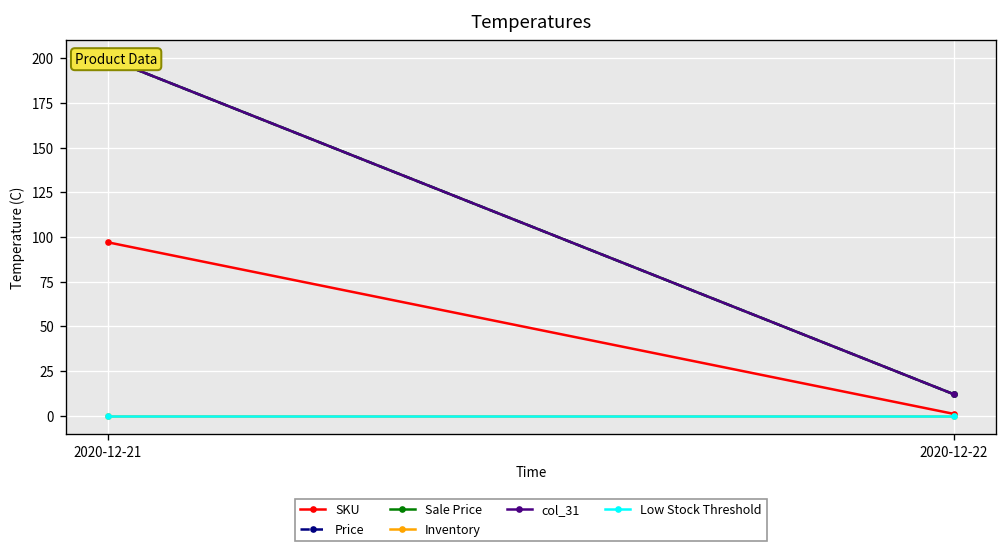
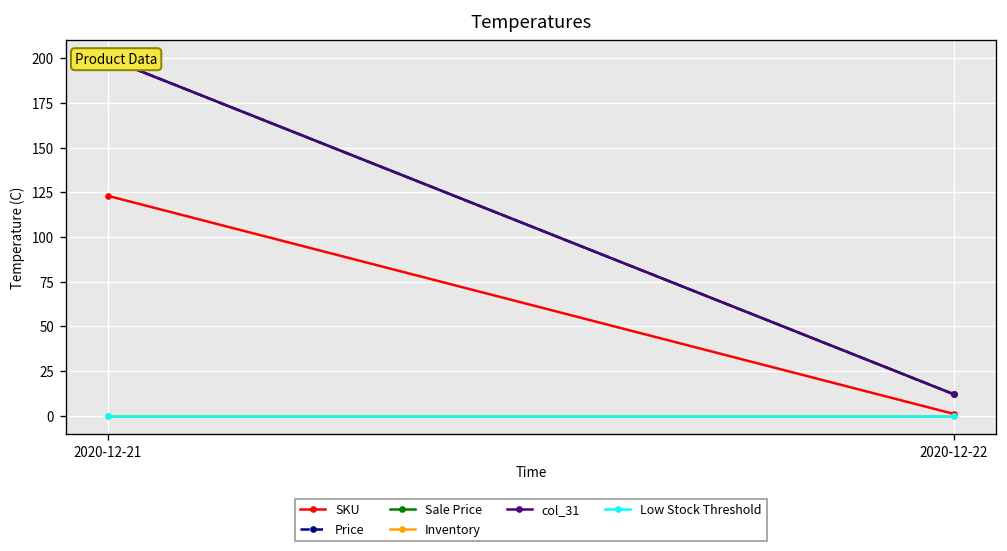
SKU, 2020-12-21: 97 -> 123
